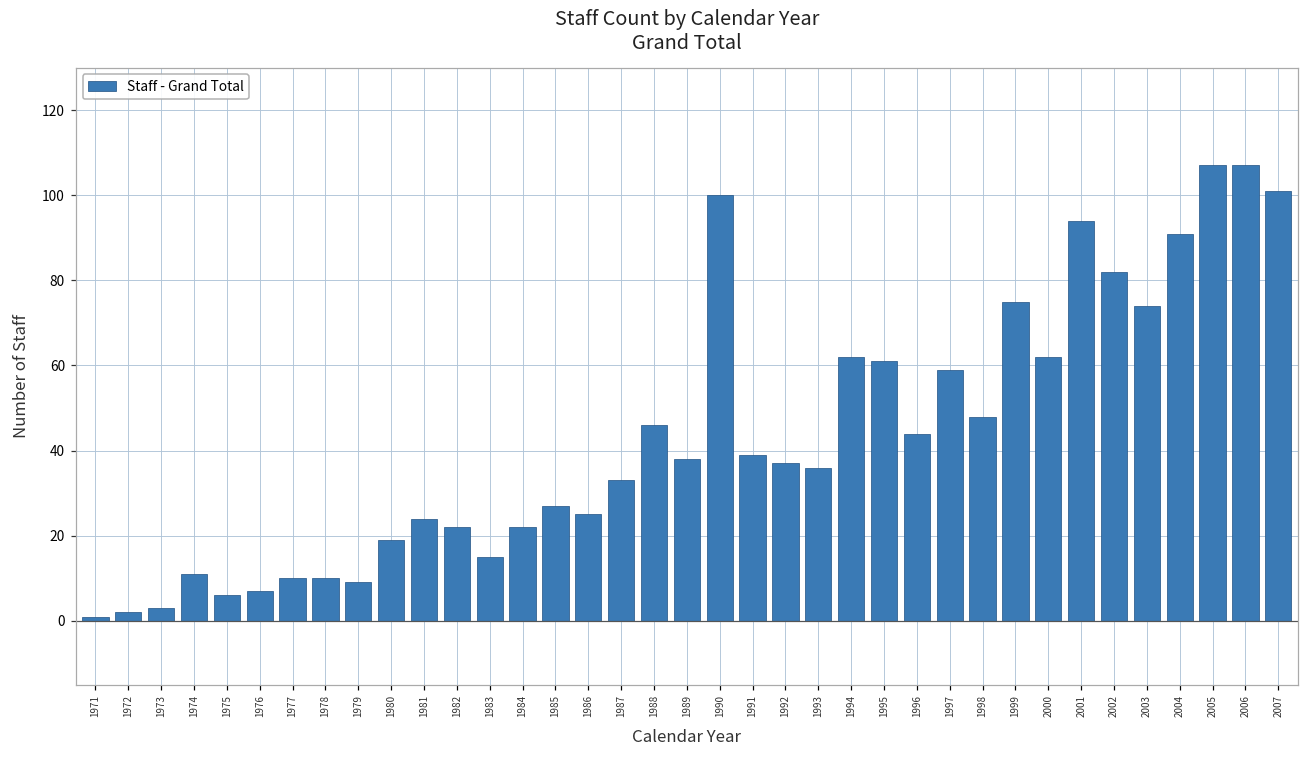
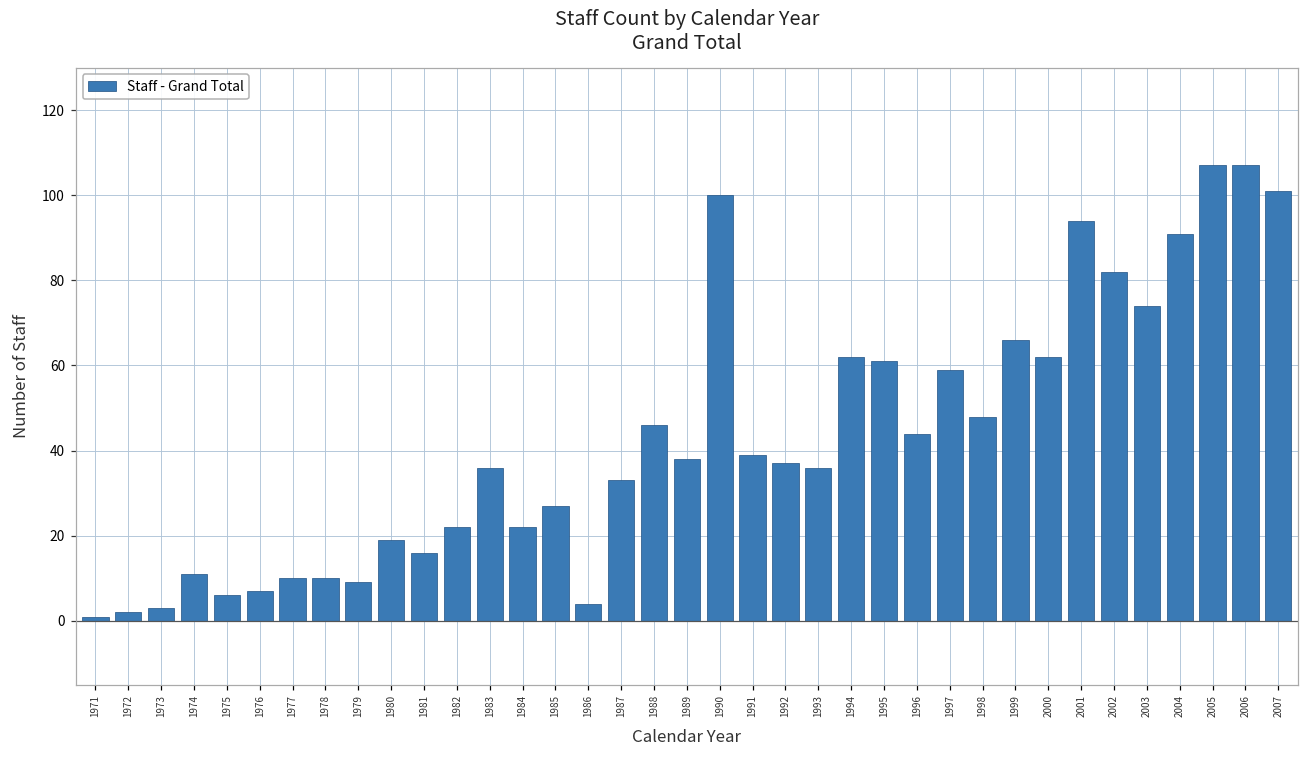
1981: 24 -> 16
1983: 15 -> 36
1986: 25 -> 4
1999: 75 -> 66
